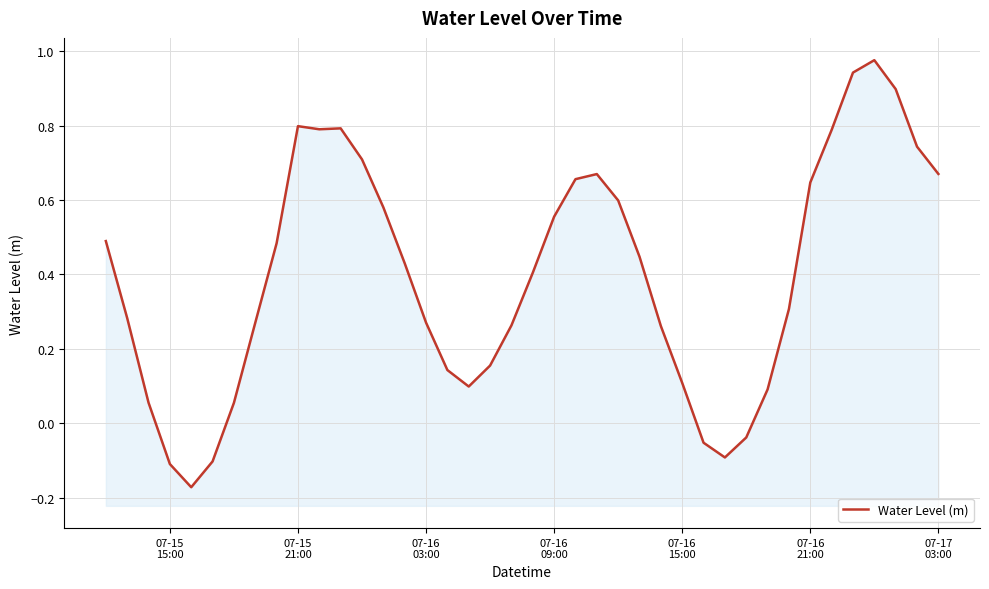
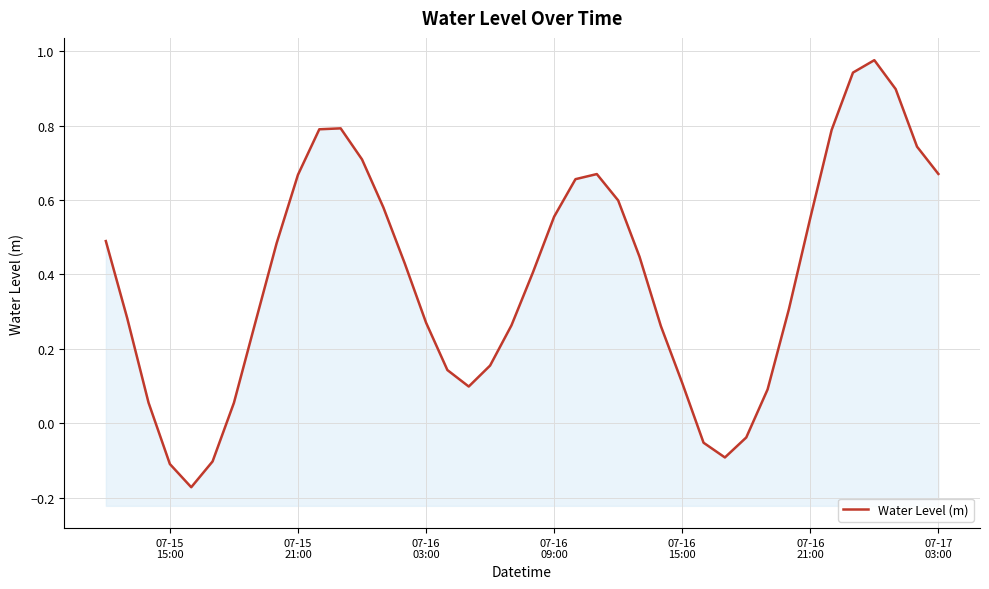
07-15 21:00: 0.80 -> 0.67
07-16 21:00: 0.65 -> 0.55
